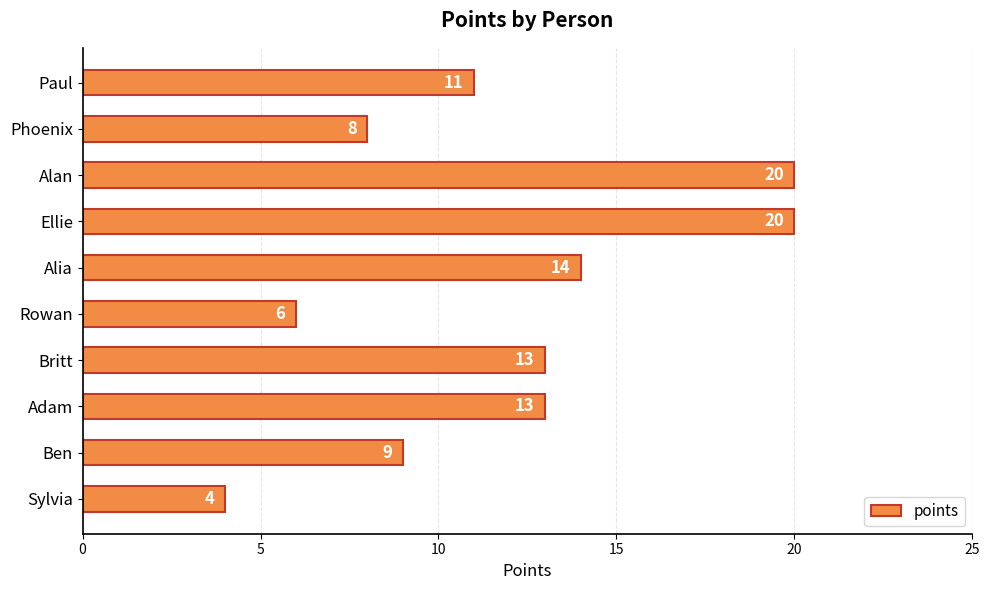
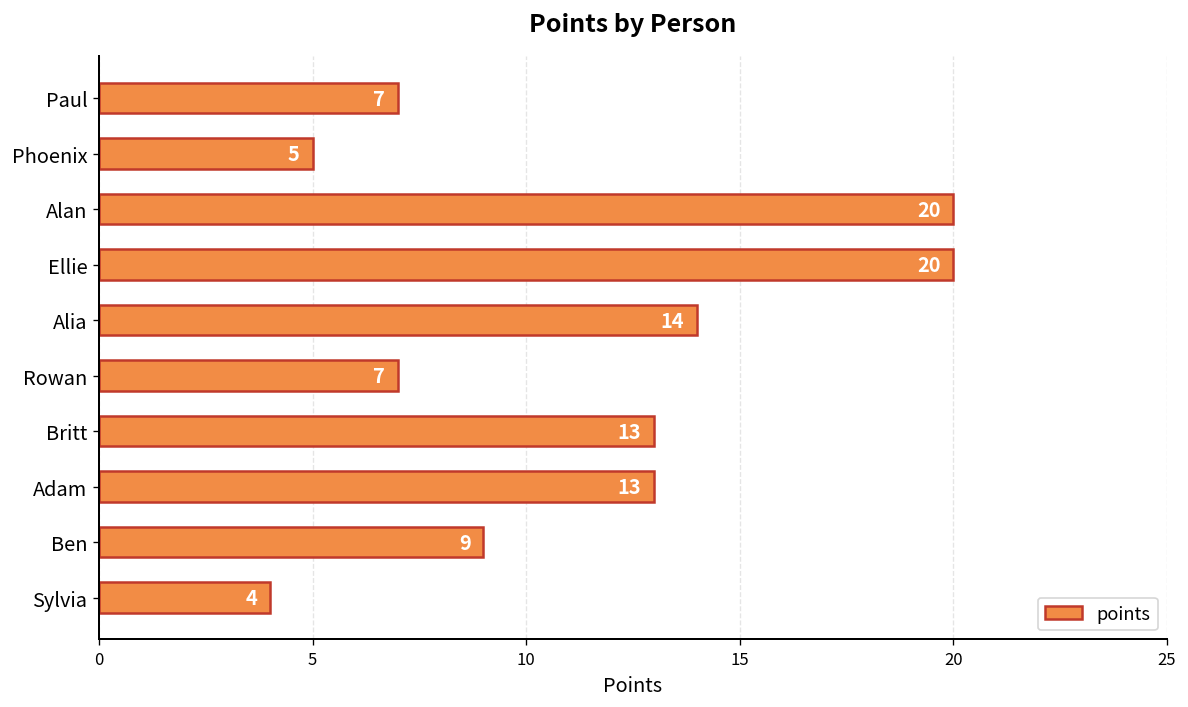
Paul: 11 -> 7
Phoenix: 8 -> 5
Rowan: 6 -> 7
